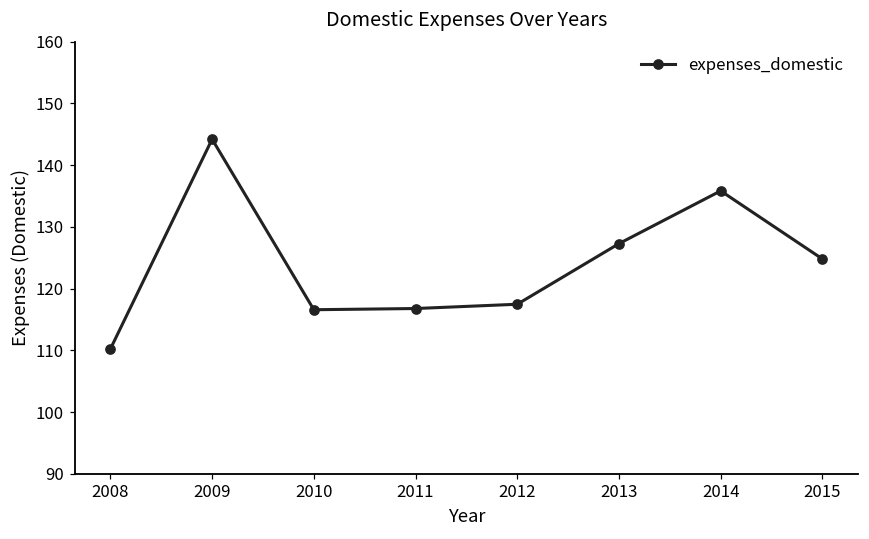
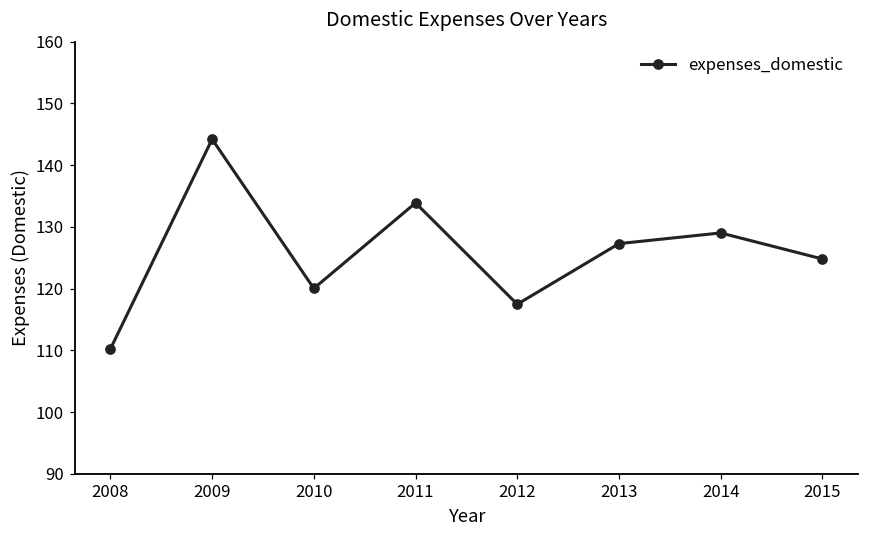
2010: 117 -> 120
2011: 117 -> 134
2014: 136 -> 129
